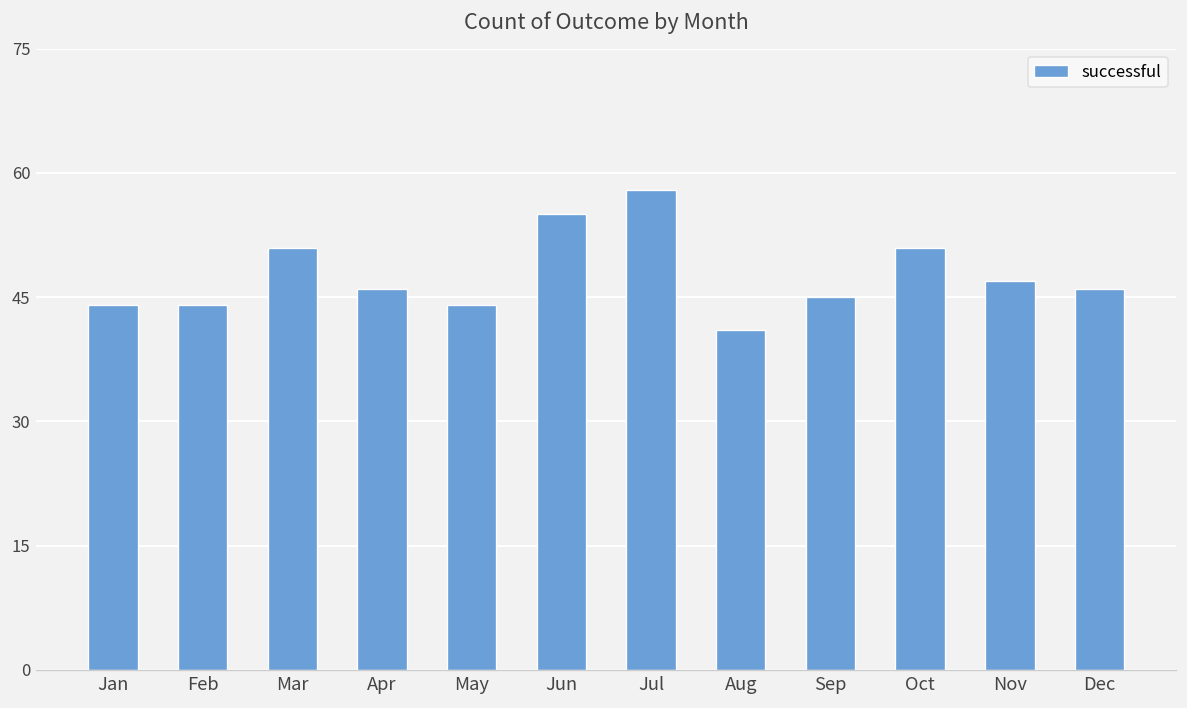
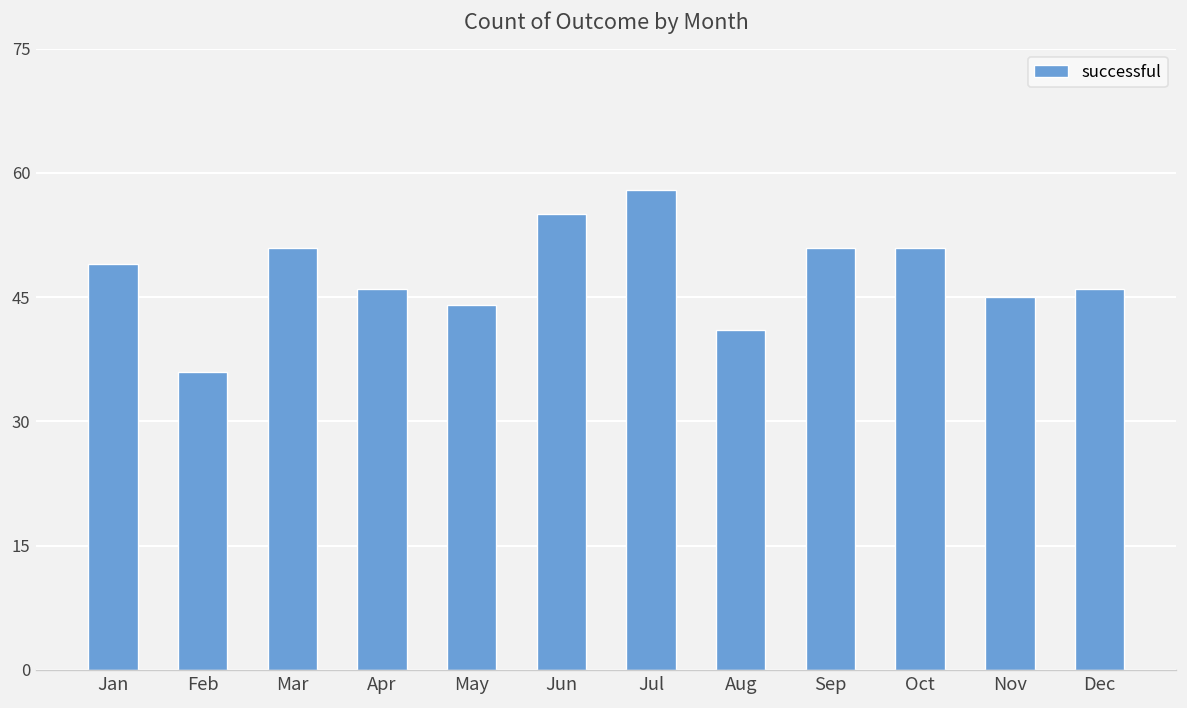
Jan: 44 -> 49
Feb: 44 -> 36
Sep: 45 -> 51
Nov: 47 -> 45
